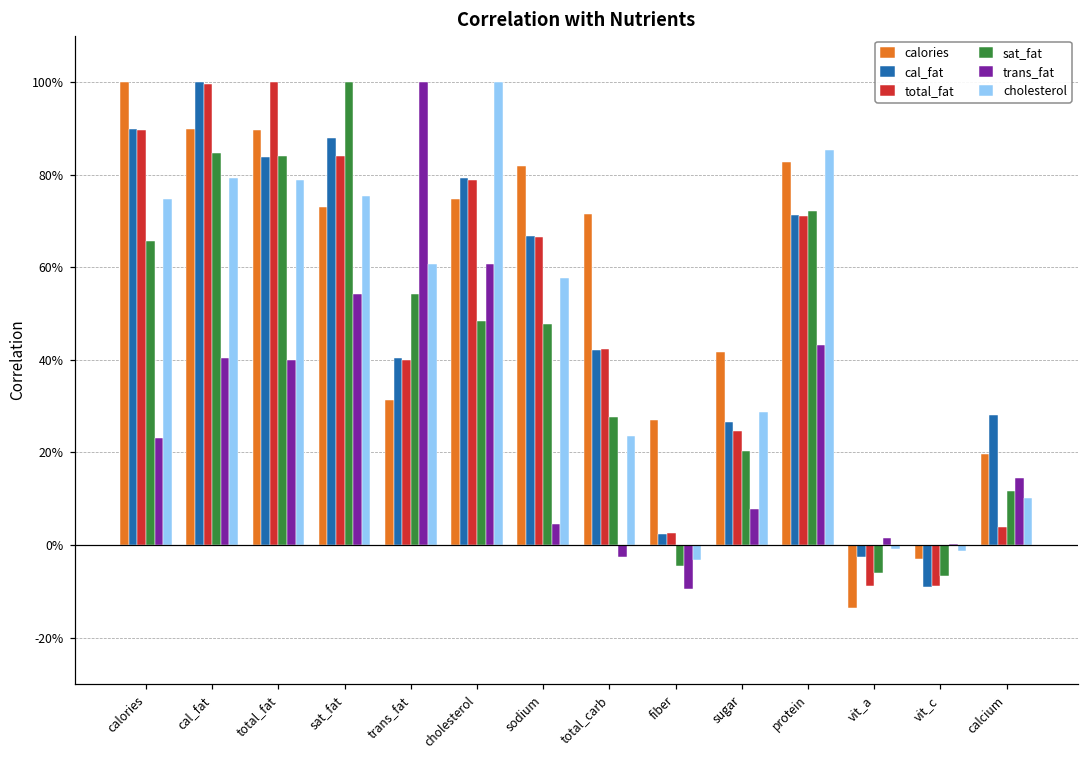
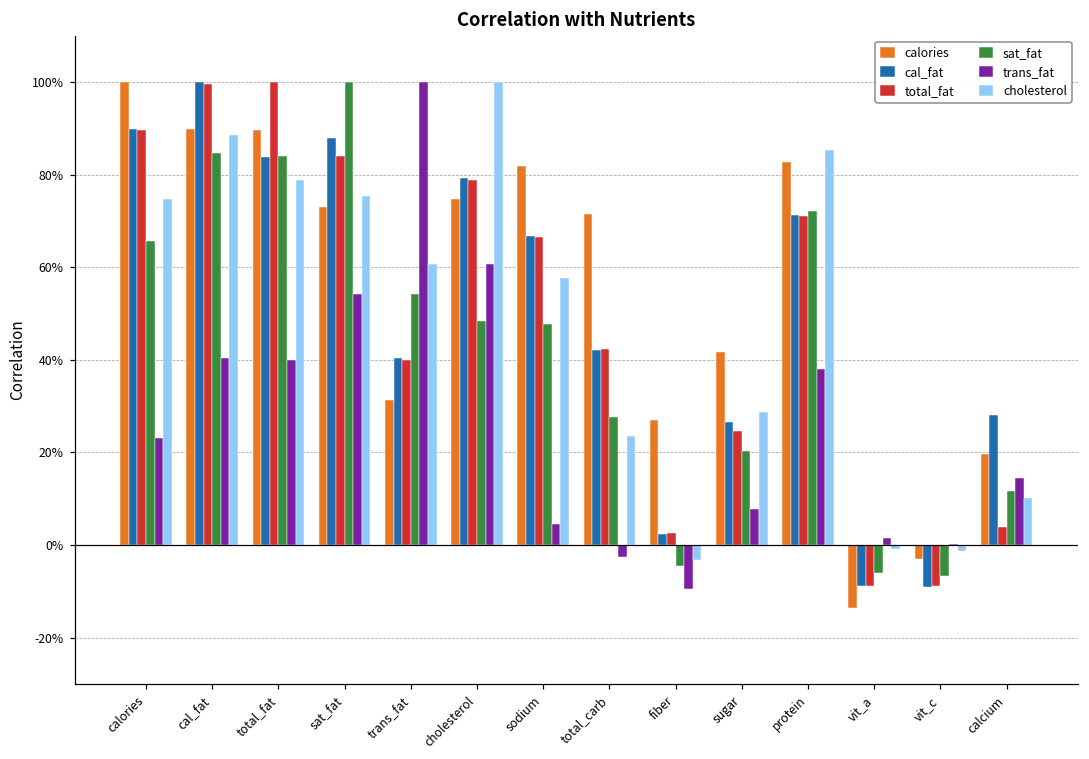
cholesterol, cal_fat: 79% -> 89%
trans_fat, protein: 43% -> 38%
cal_fat, vit_a: -3% -> -9%
